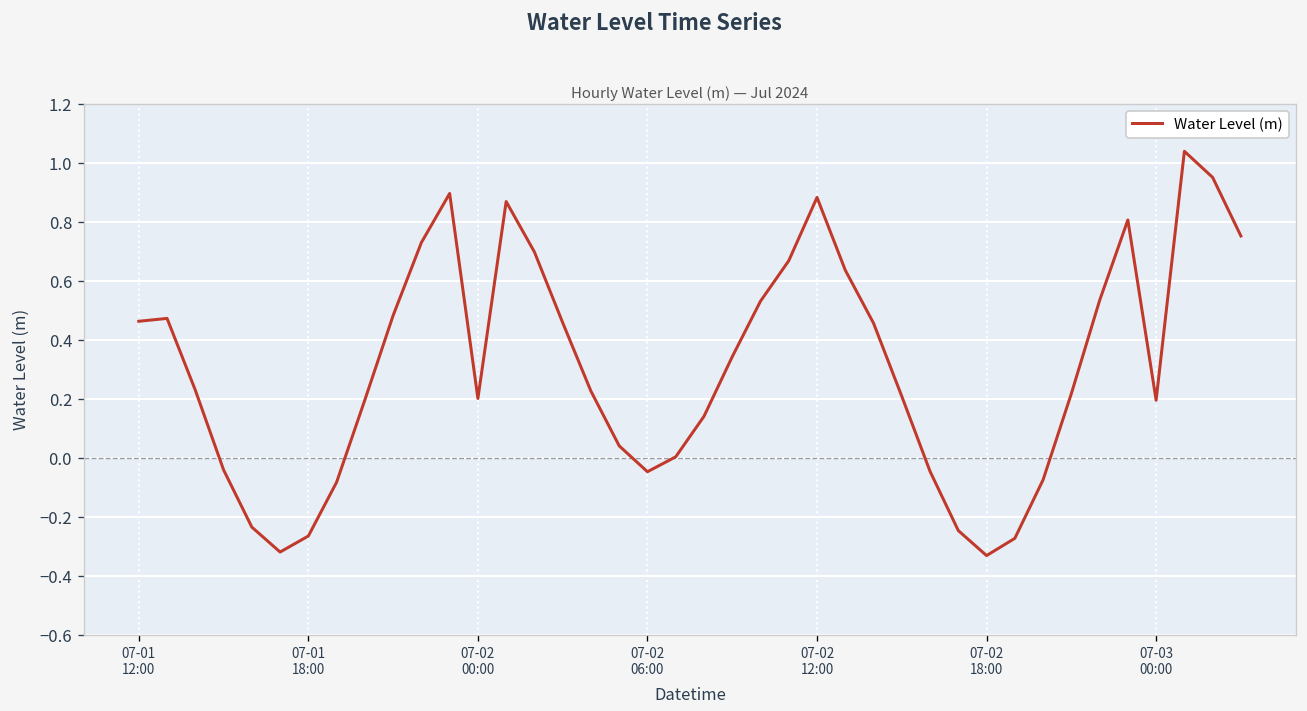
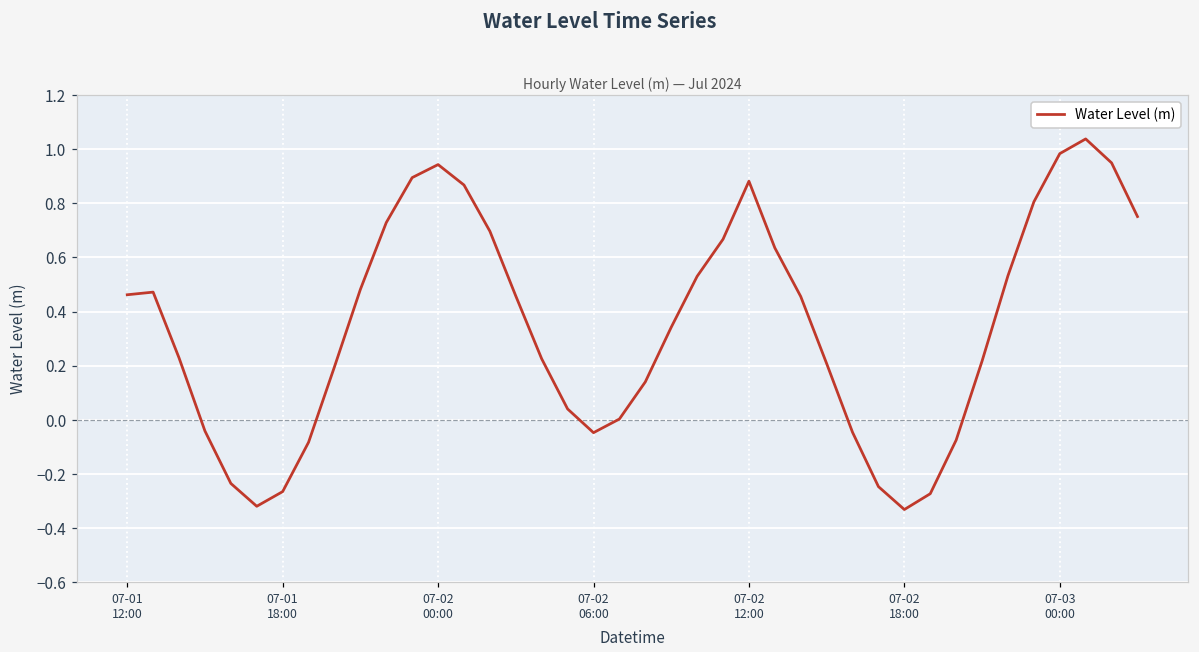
07-02 00:00: 0.20 -> 0.94
07-03 00:00: 0.19 -> 0.98
